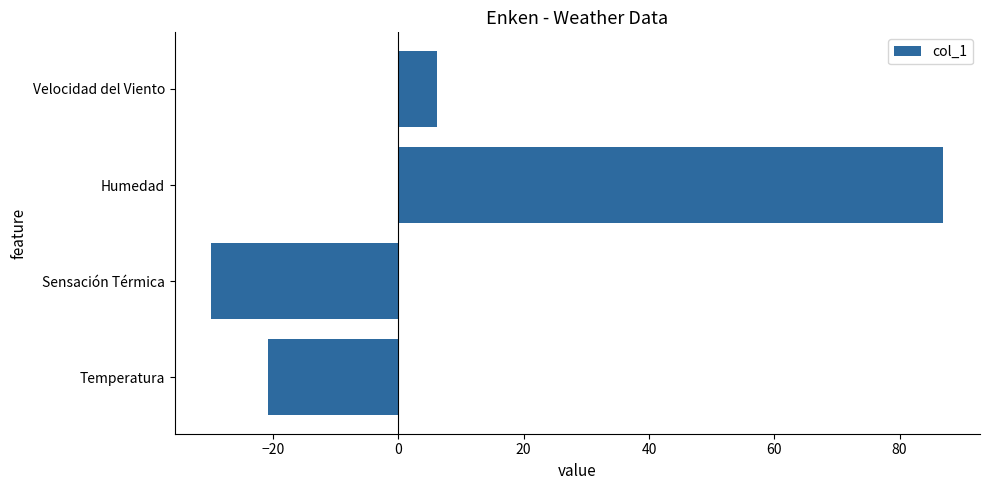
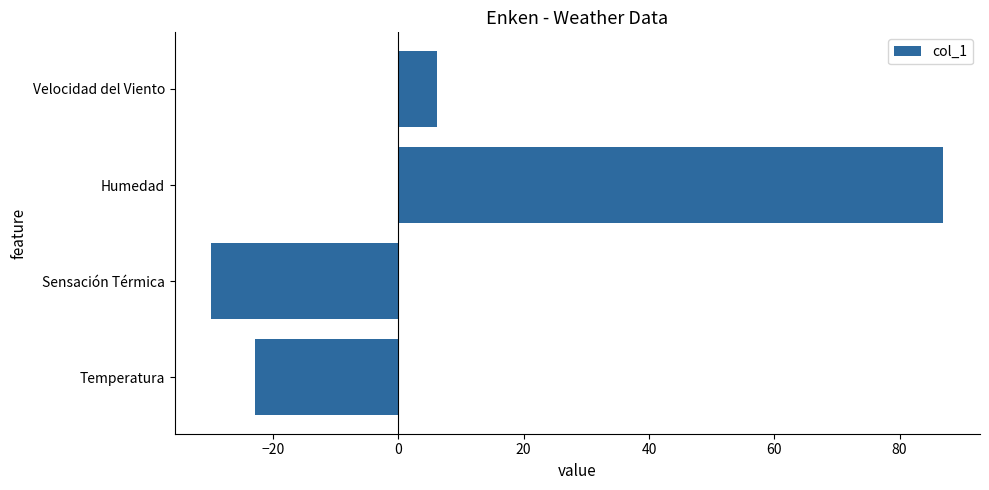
Temperatura: -21 -> -23
